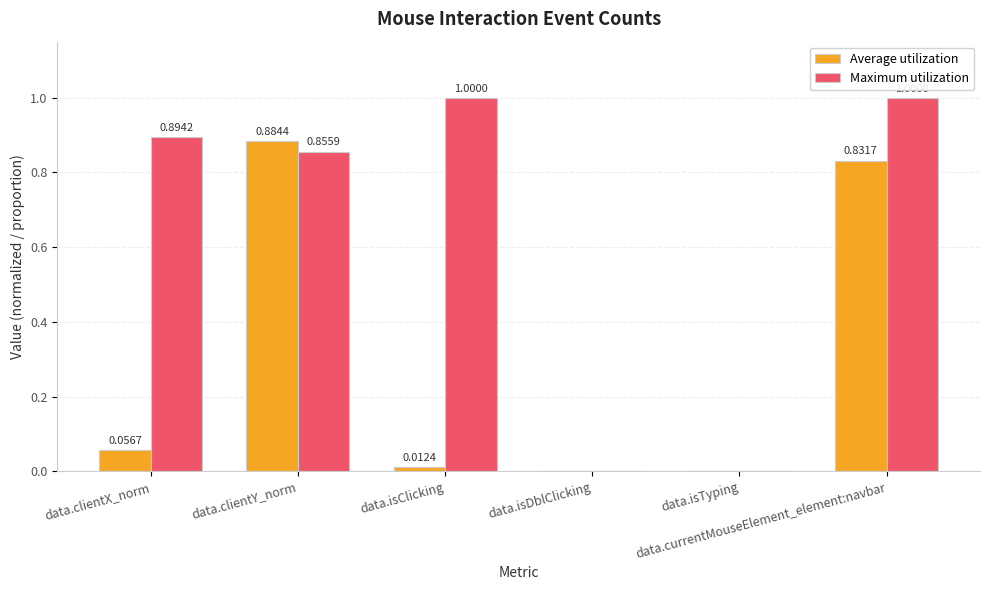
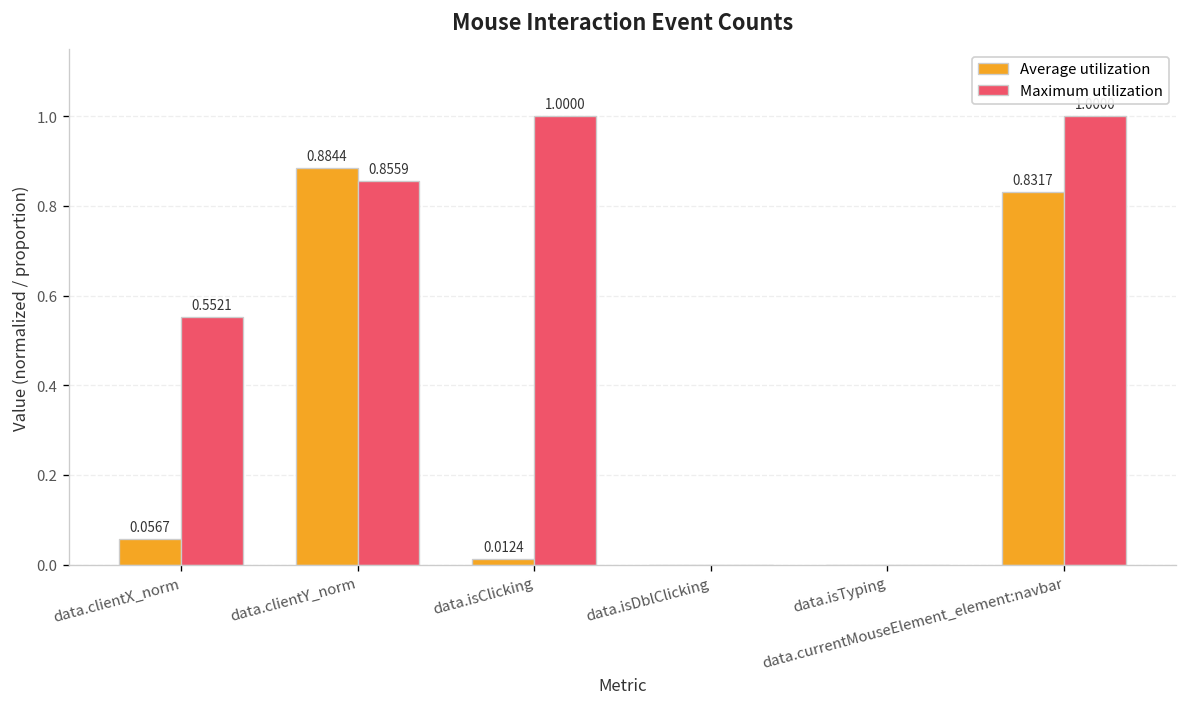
Maximum utilization, data.clientX_norm: 0.8942 -> 0.5521
